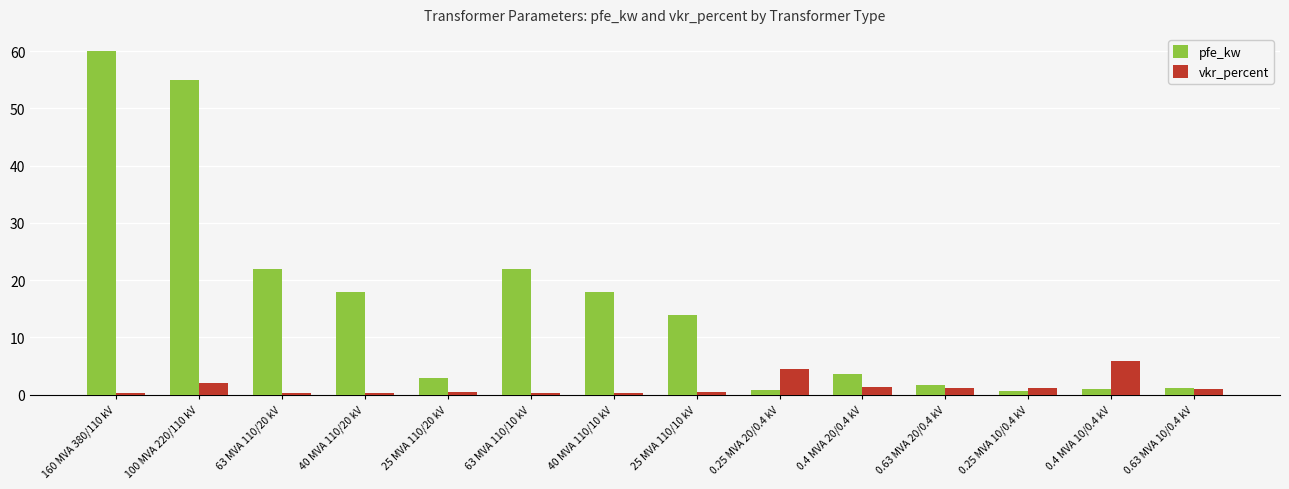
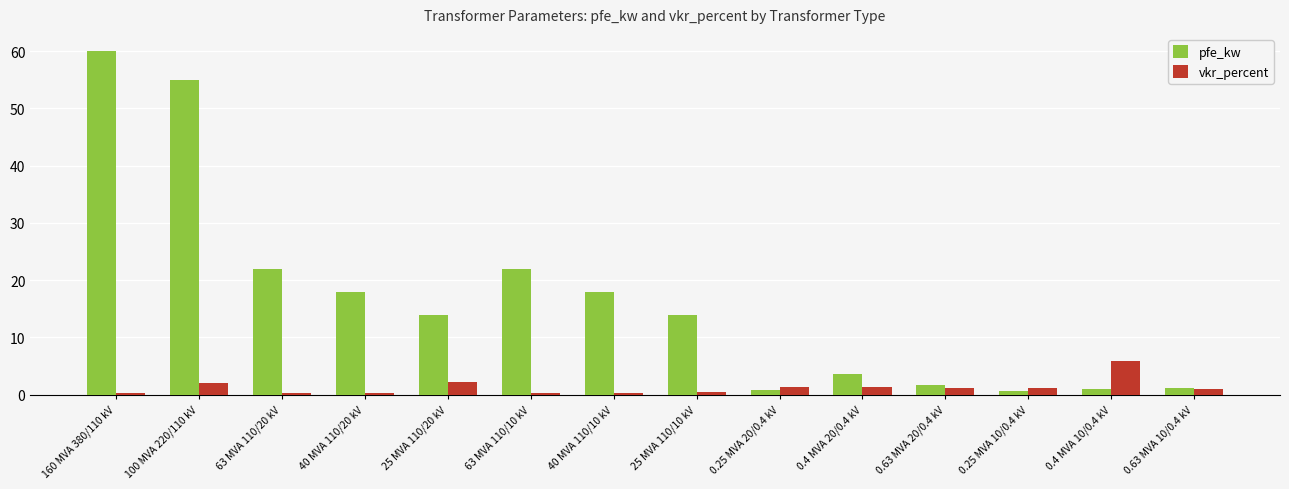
pfe_kw, 25 MVA 110/20 kV: 3 -> 14
vkr_percent, 25 MVA 110/20 kV: 0 -> 2
vkr_percent, 0.25 MVA 20/0.4 kV: 4 -> 1
